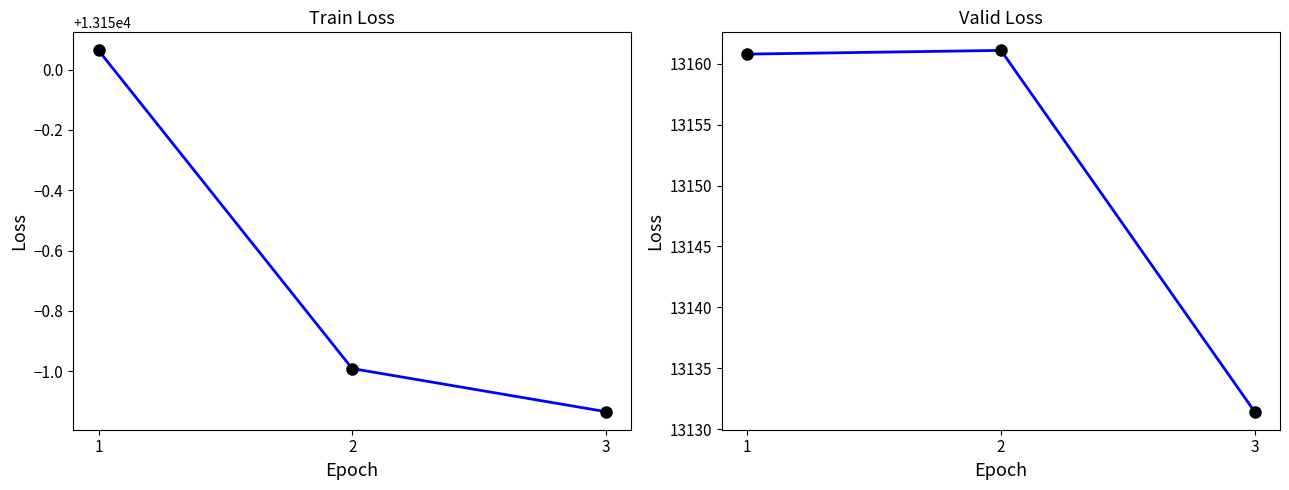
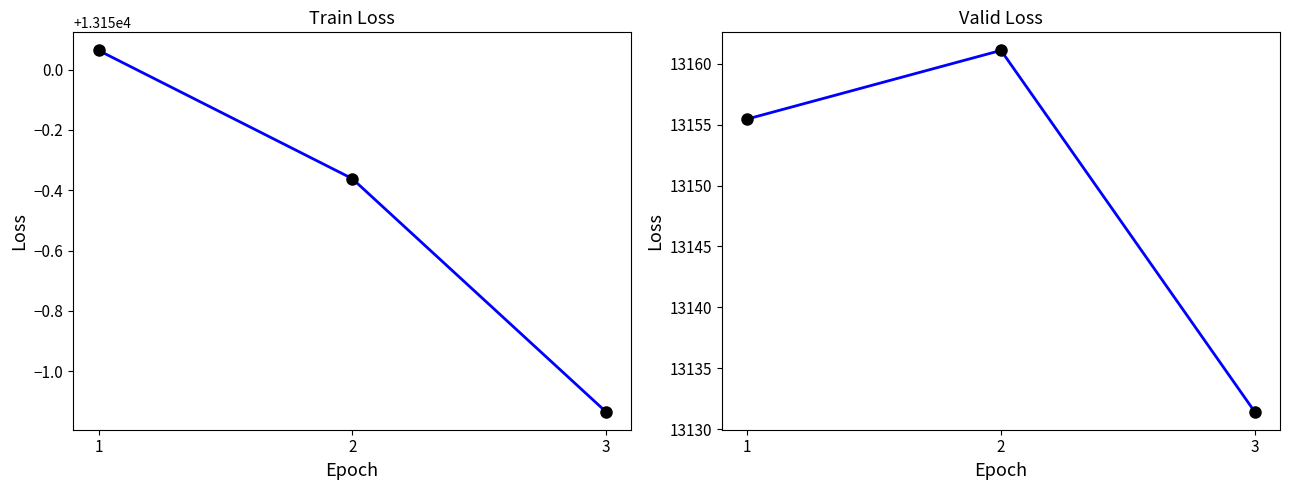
Train Loss, 2: 13149.01 -> 13149.64
Valid Loss, 1: 13160.8 -> 13155.5
